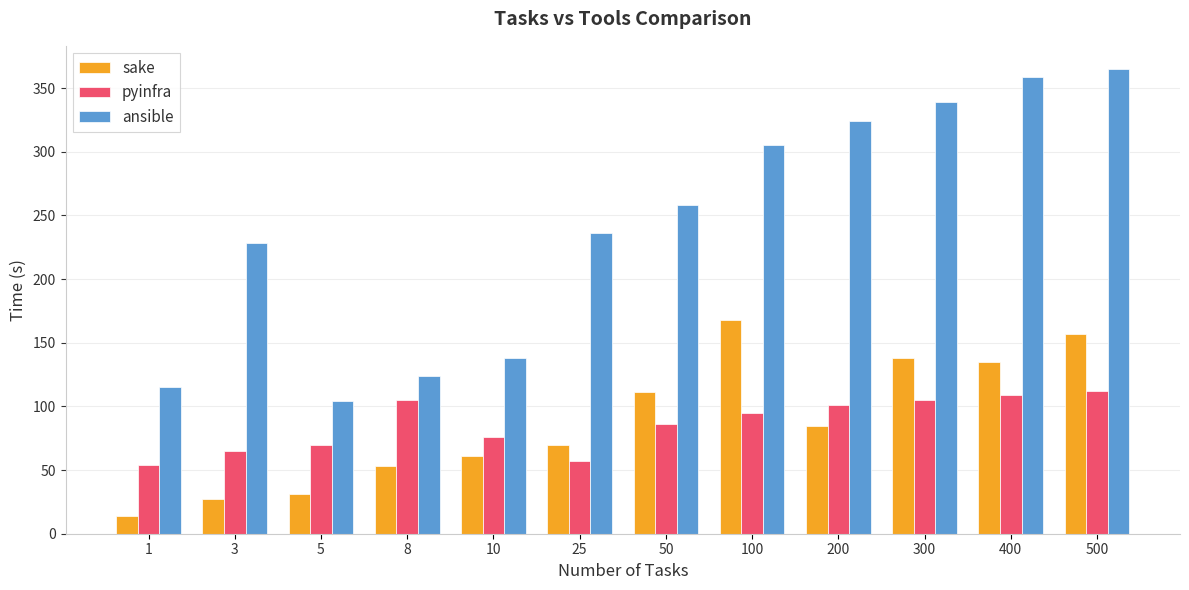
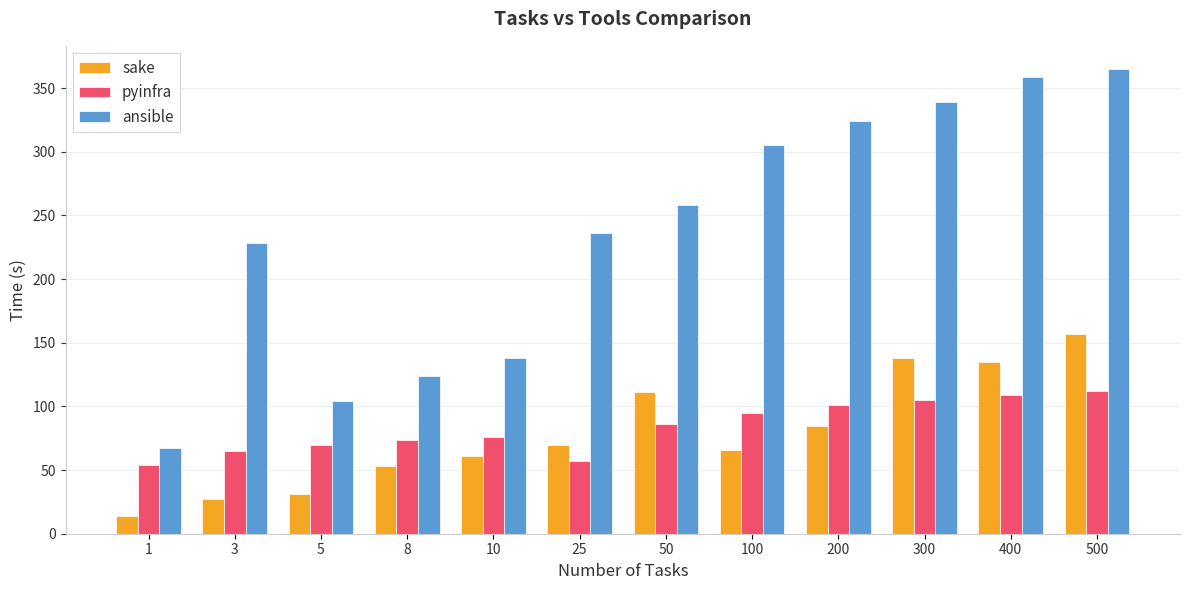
ansible, 1: 115 -> 67
pyinfra, 8: 105 -> 74
sake, 100: 168 -> 66
